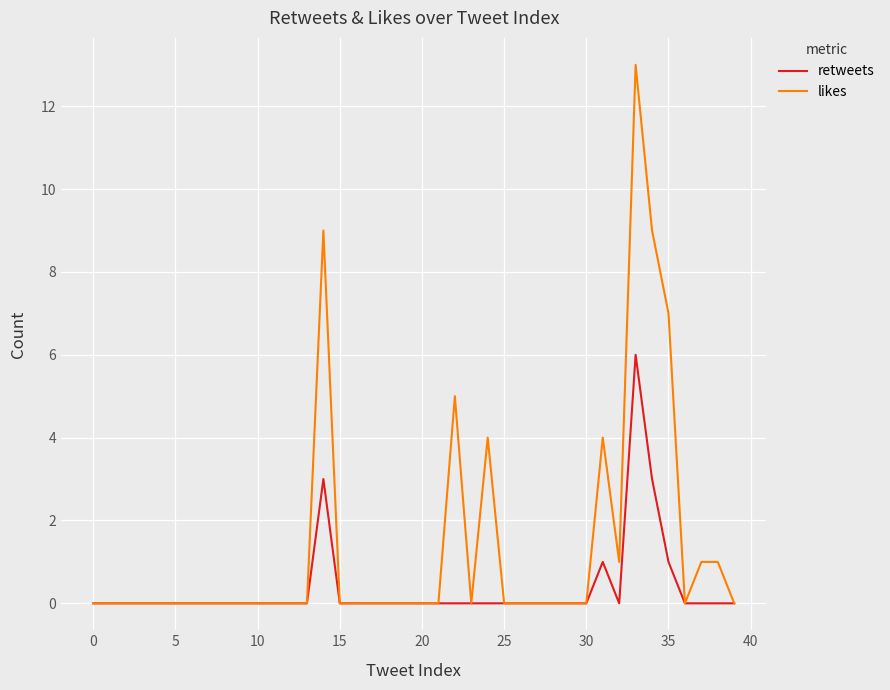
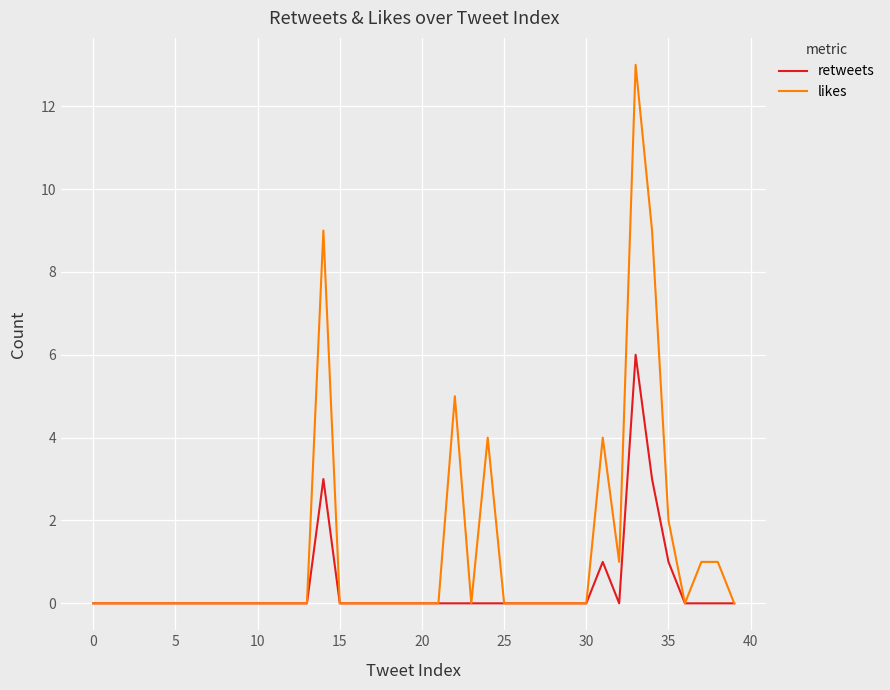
likes, 35: 7 -> 2
